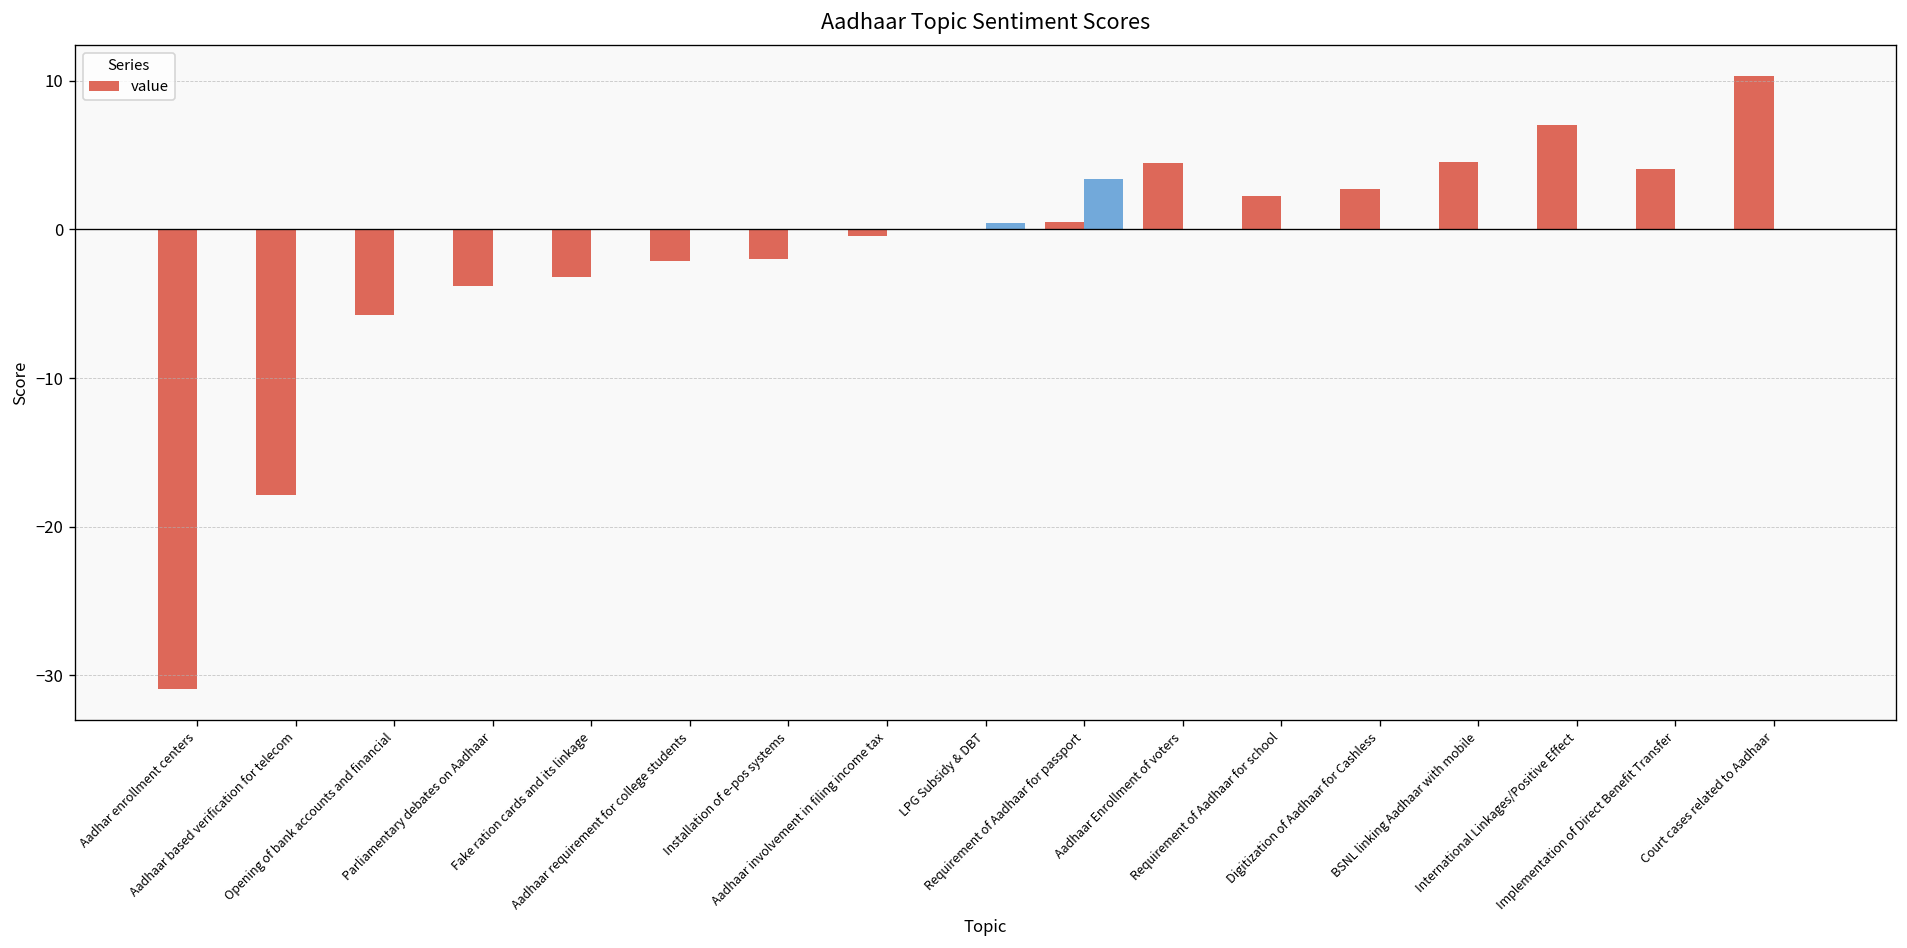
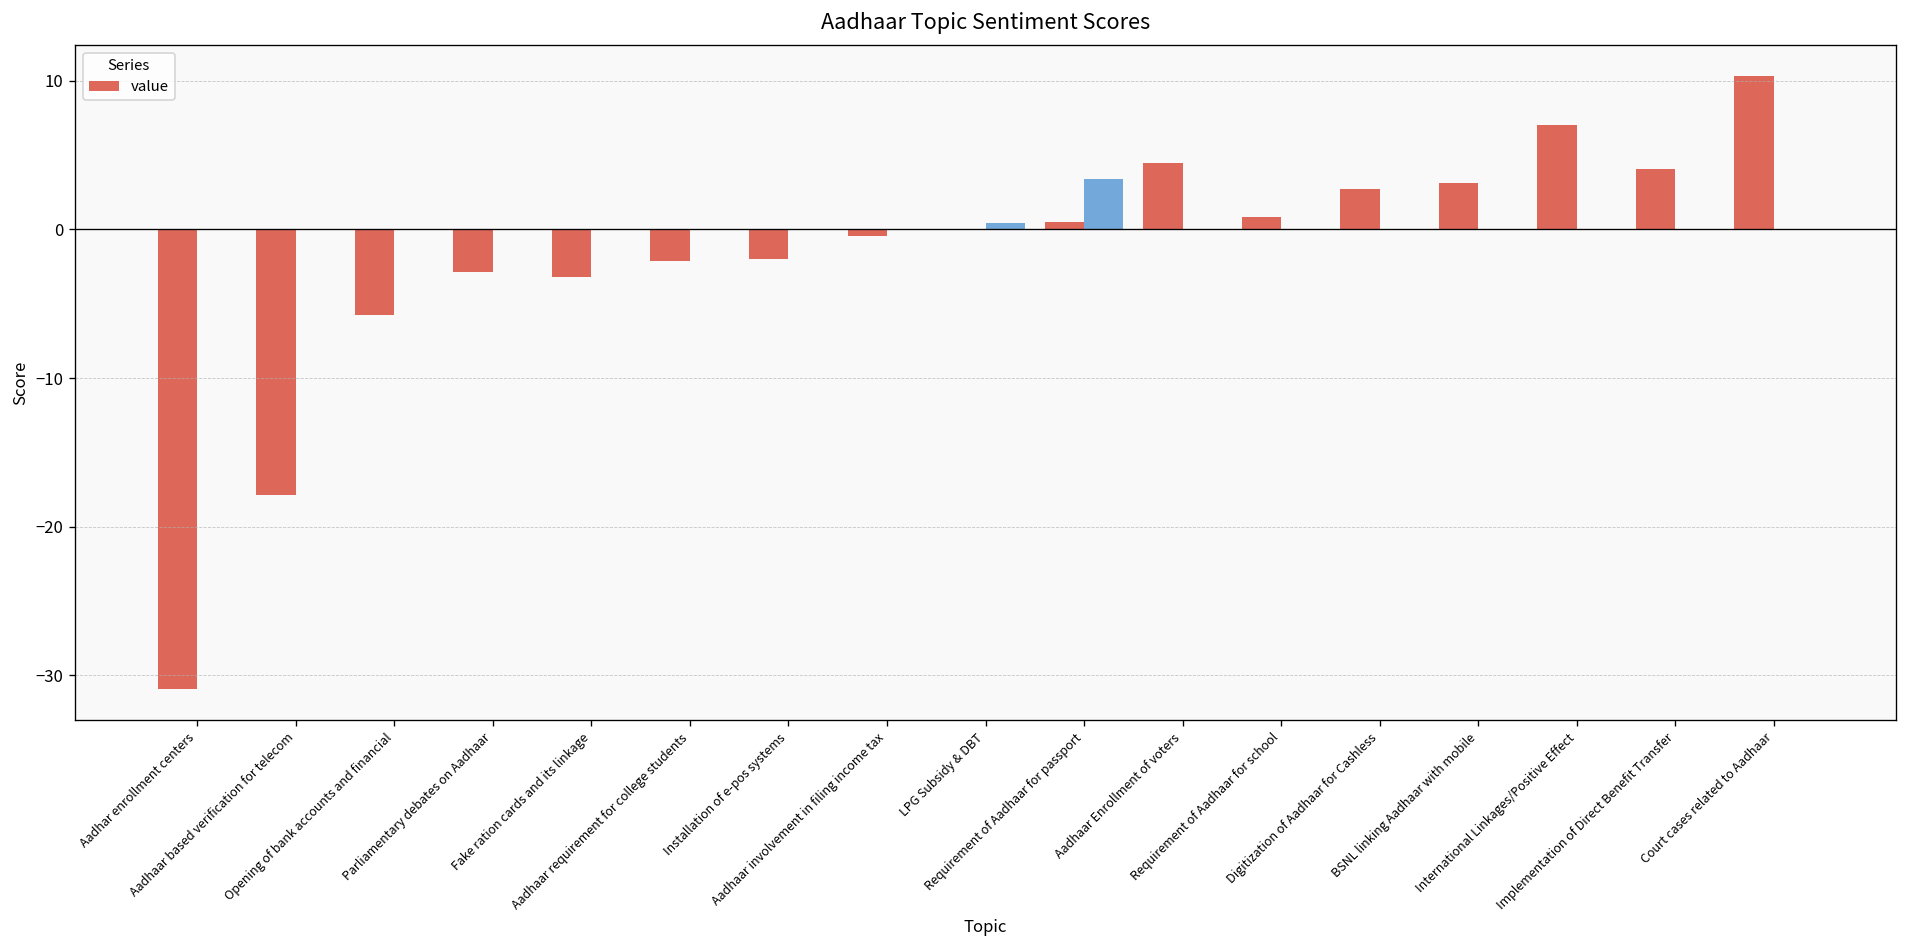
value, Parliamentary debates on Aadhaar: -3.8 -> -2.9
value, Requirement of Aadhaar for school: 2.2 -> 0.8
value, BSNL linking Aadhaar with mobile: 4.6 -> 3.1
